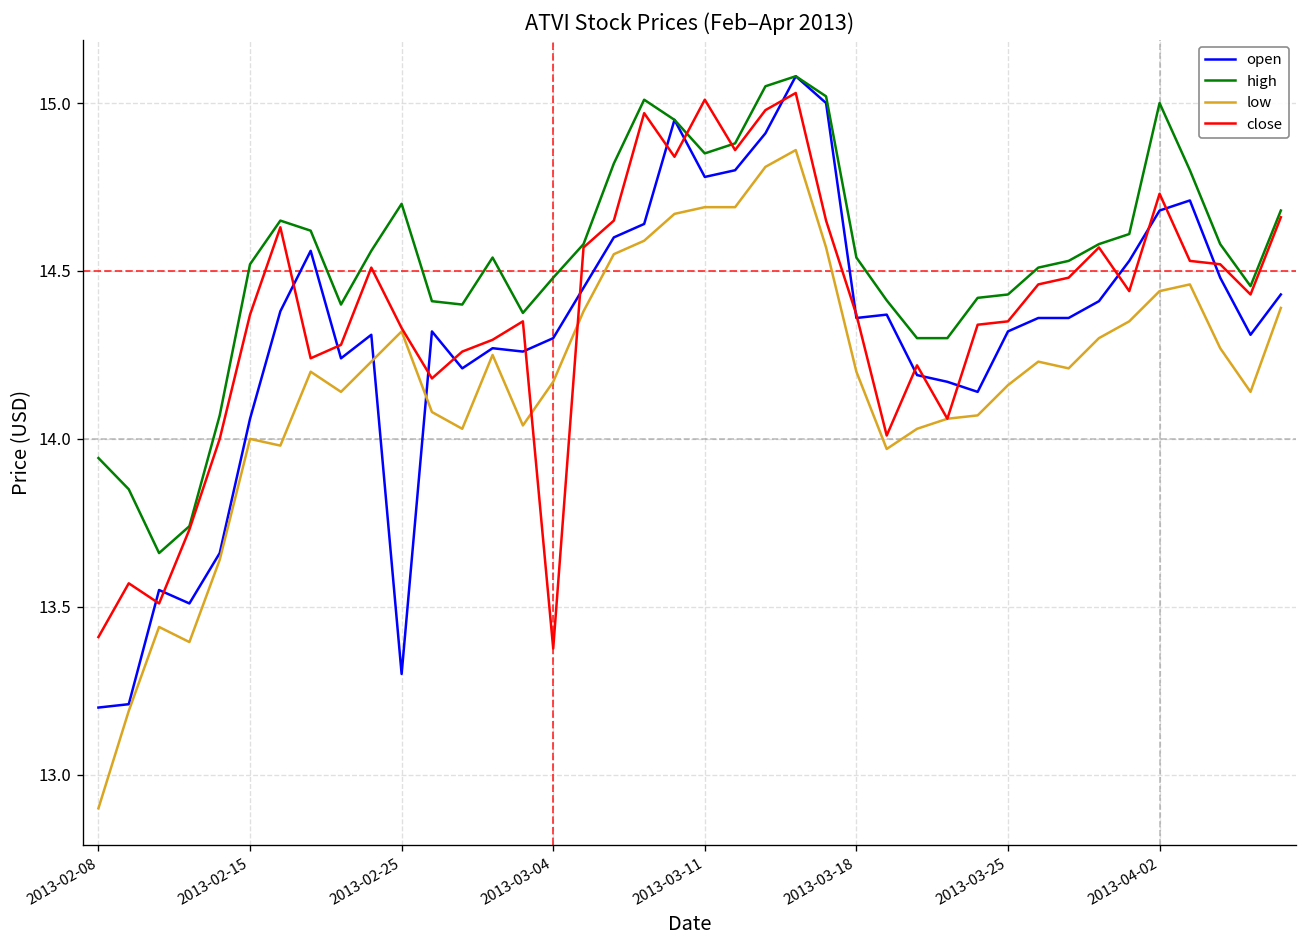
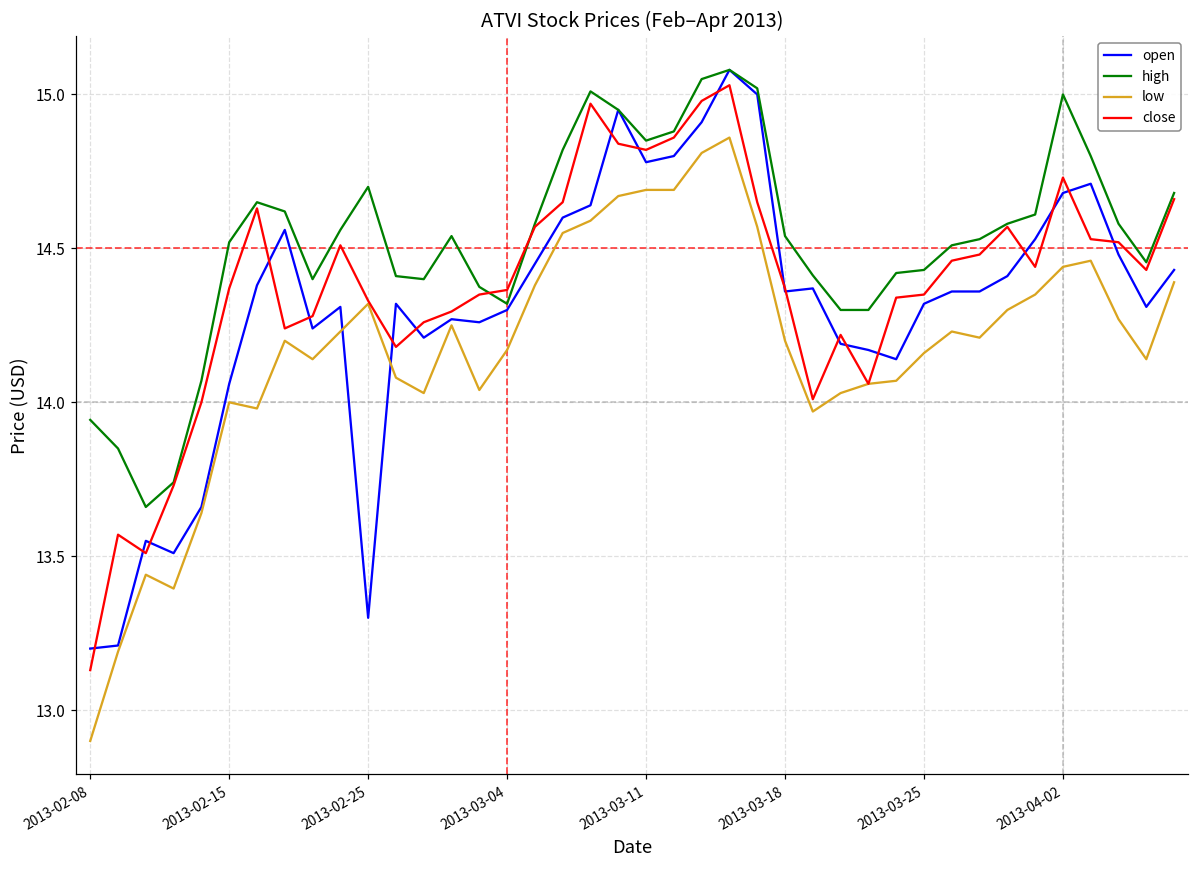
close, 2013-02-08: 13.41 -> 13.13
high, 2013-03-04: 14.48 -> 14.32
close, 2013-03-04: 13.38 -> 14.37
close, 2013-03-11: 15.01 -> 14.82
